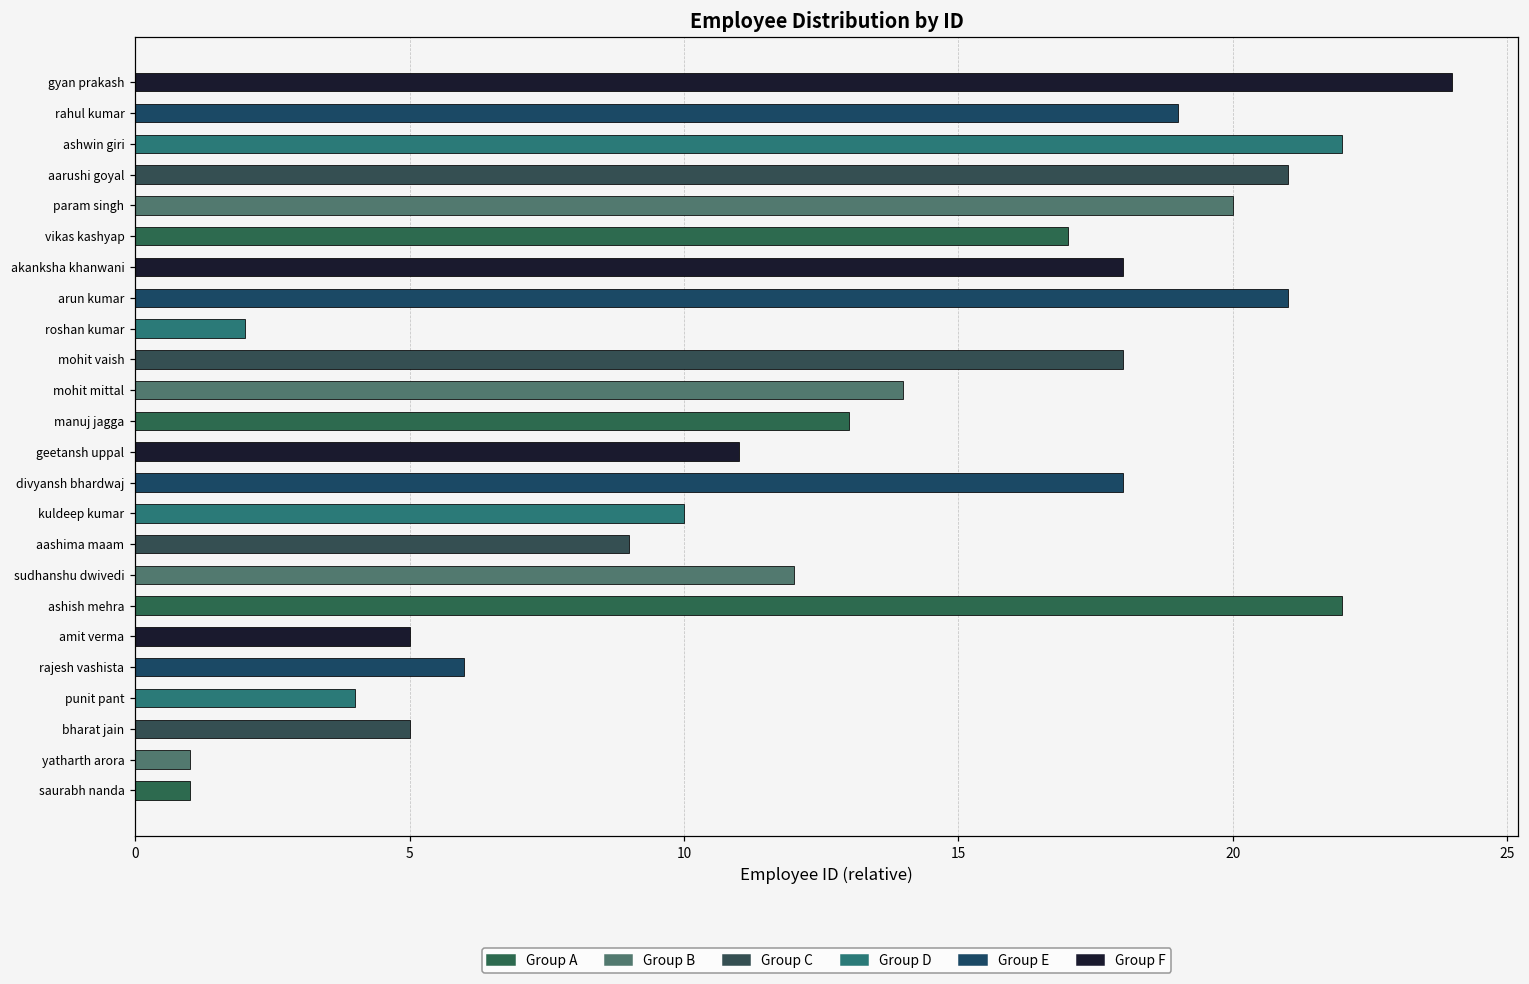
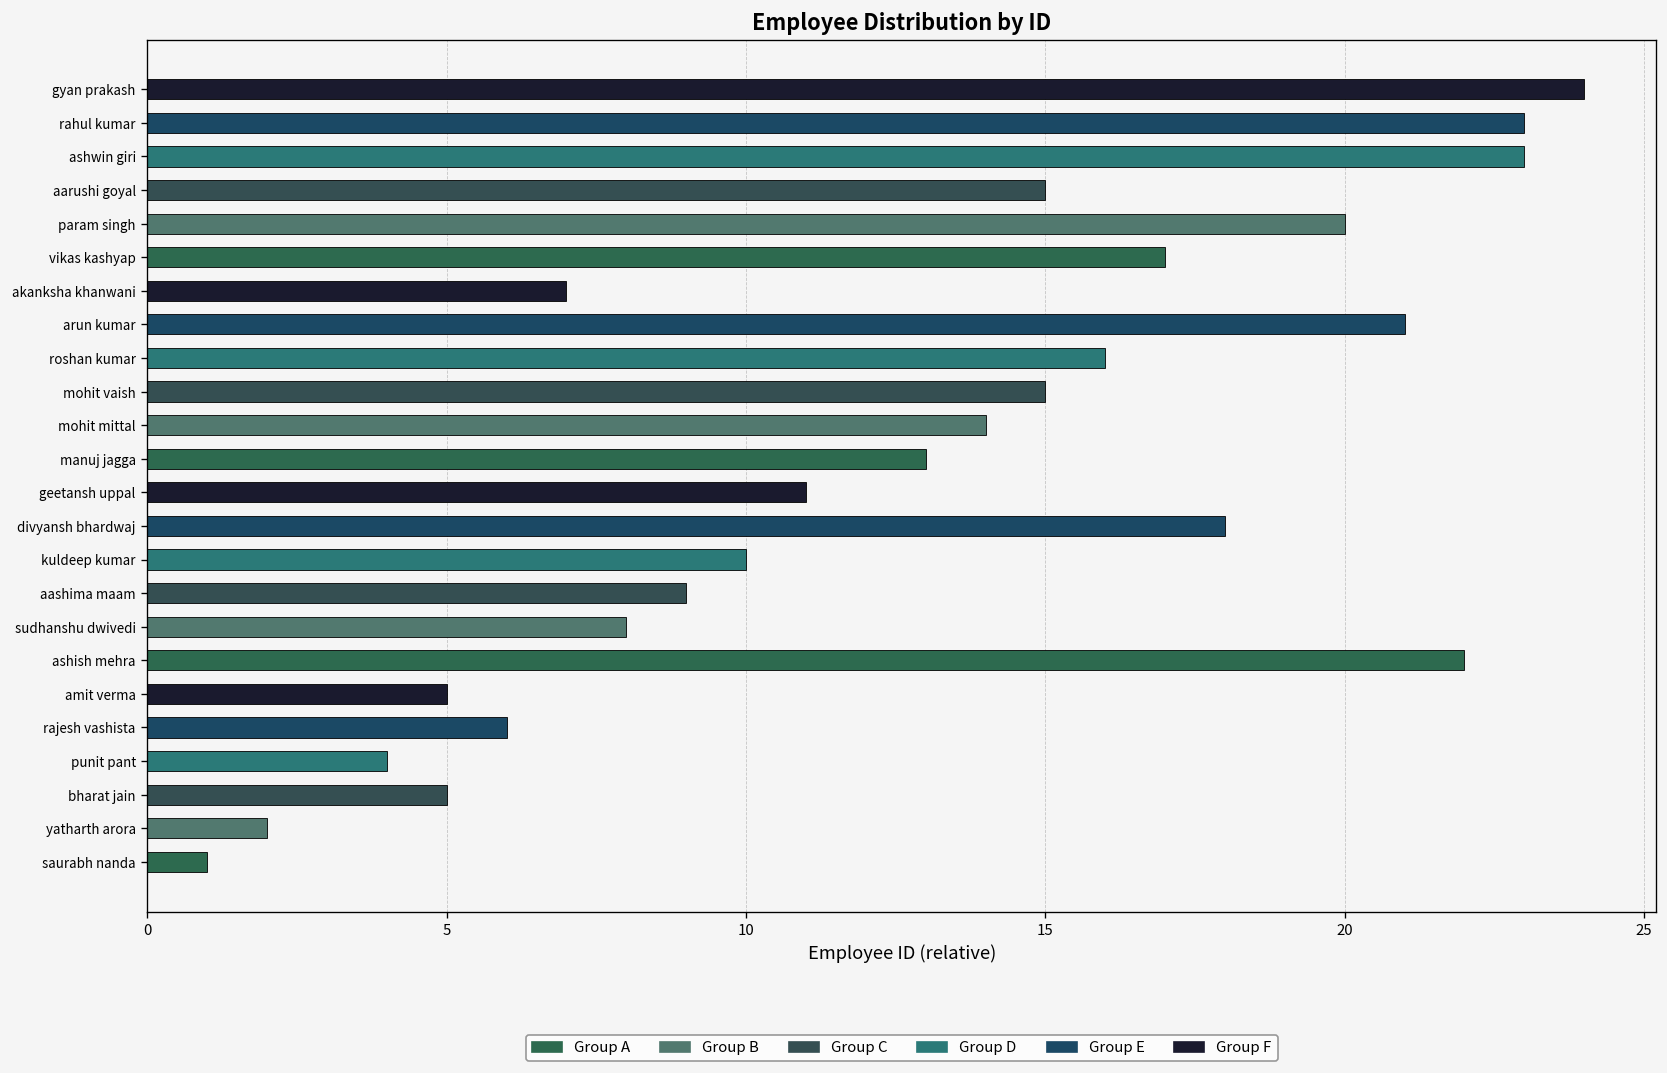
rahul kumar: 19.0 -> 23.0
ashwin giri: 22.0 -> 23.0
aarushi goyal: 21.0 -> 15.0
akanksha khanwani: 18.0 -> 7.0
roshan kumar: 2.0 -> 16.0
mohit vaish: 18.0 -> 15.0
sudhanshu dwivedi: 12.0 -> 8.0
yatharth arora: 1.0 -> 2.0
